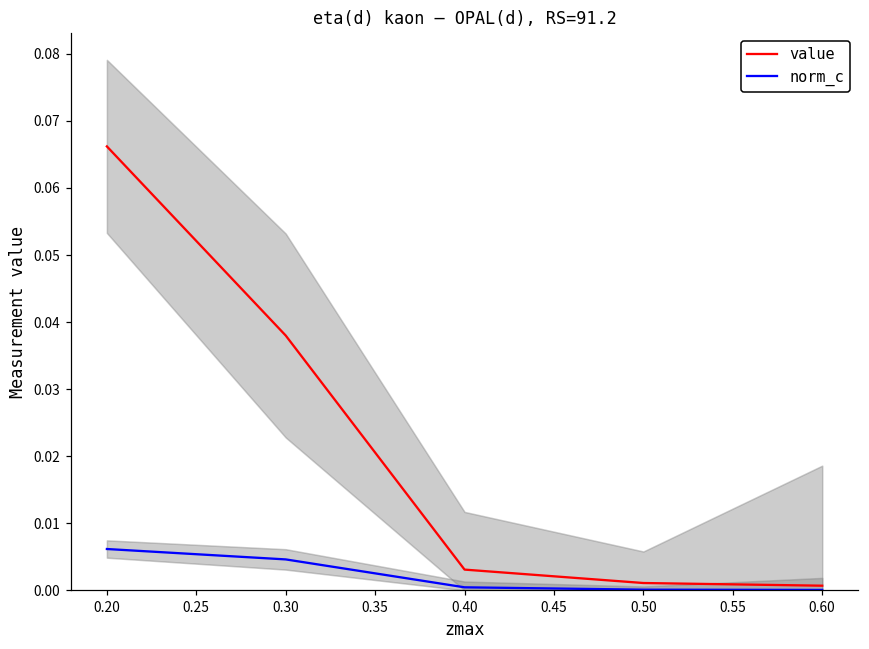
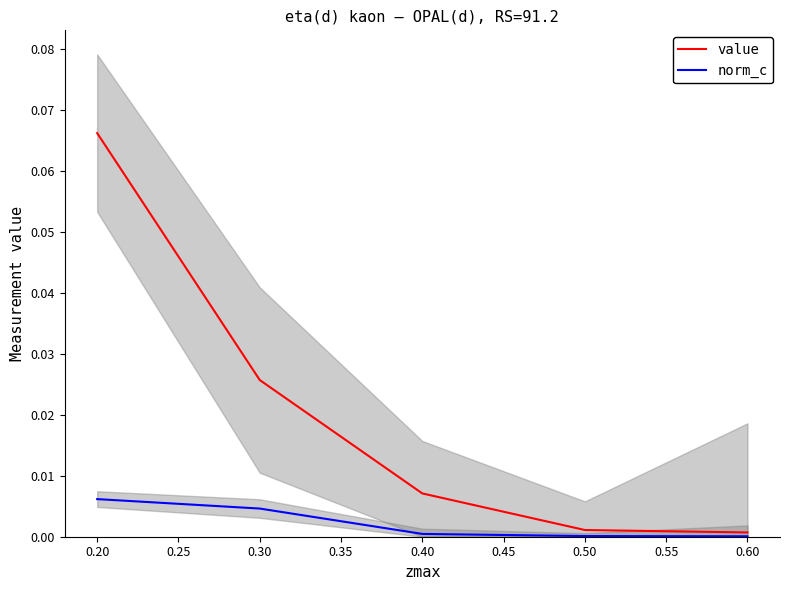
value, 0.30: 0.038 -> 0.026
value, 0.40: 0.003 -> 0.007
